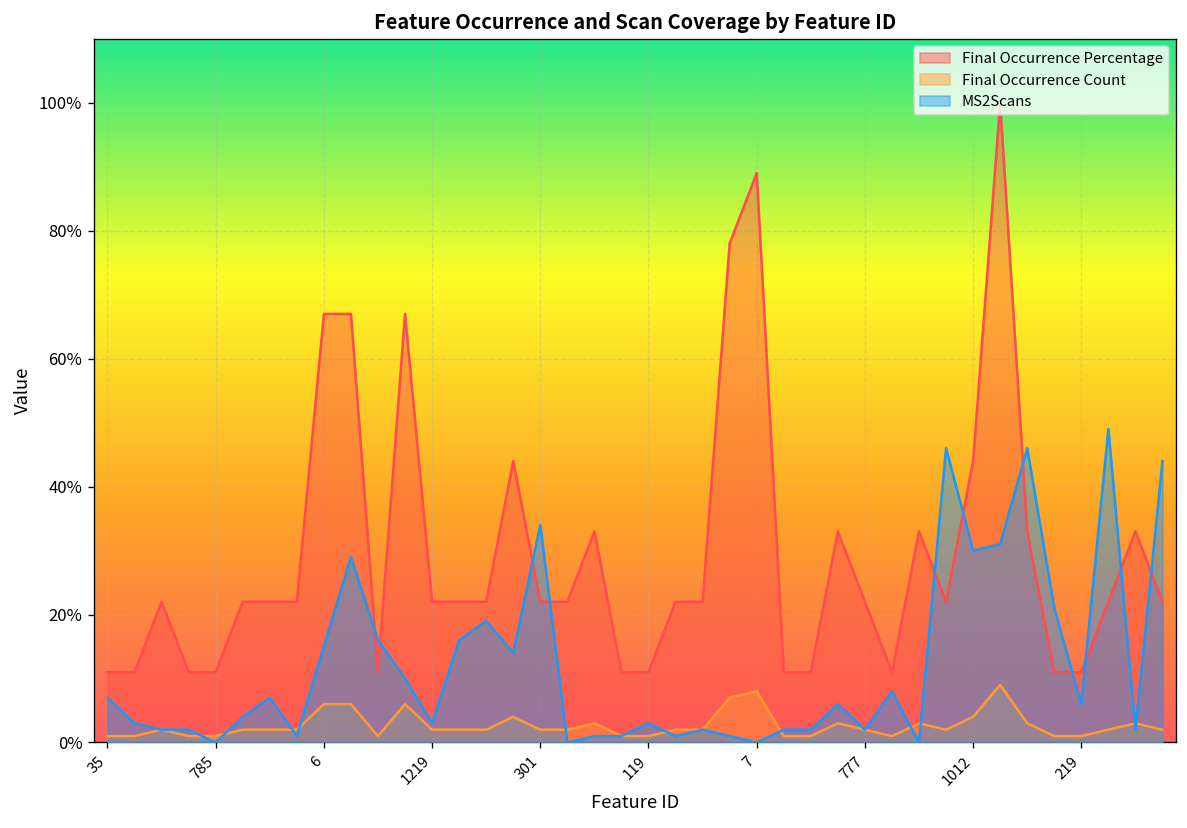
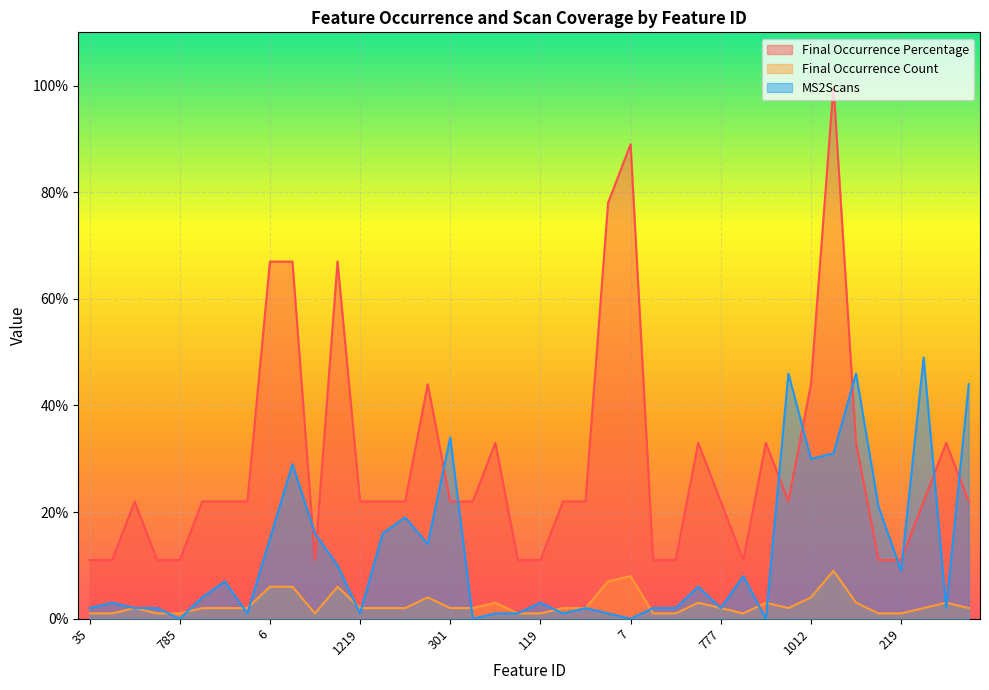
MS2Scans, 35: 7% -> 2%
MS2Scans, 1219: 3% -> 1%
MS2Scans, 219: 6% -> 9%
